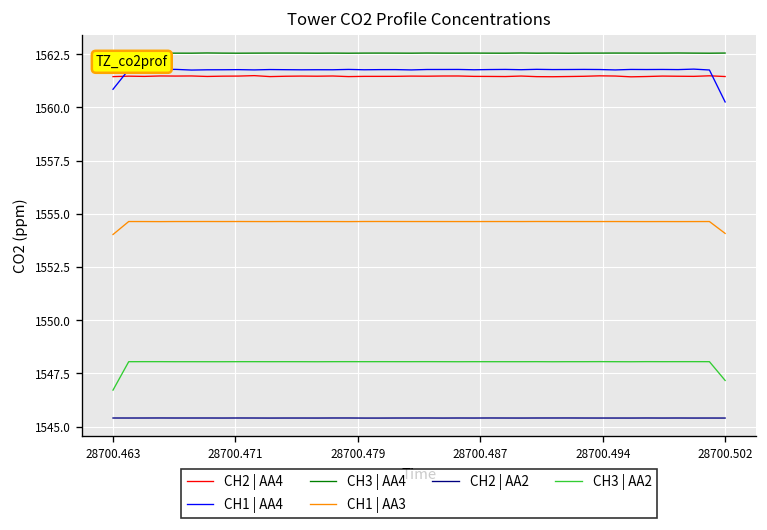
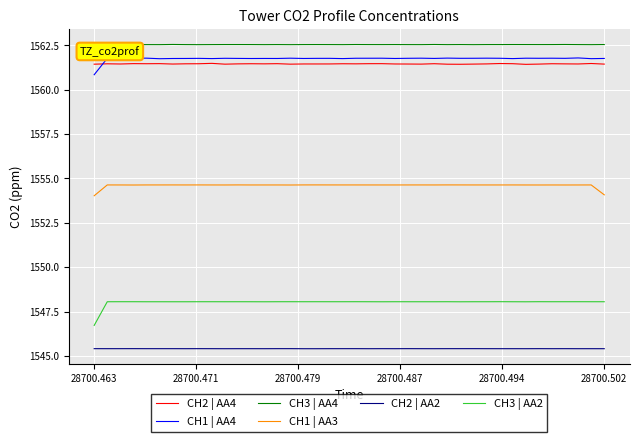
CH1 | AA4, 28700.502: 1560.3 -> 1561.8
CH3 | AA2, 28700.502: 1547.2 -> 1548.1
